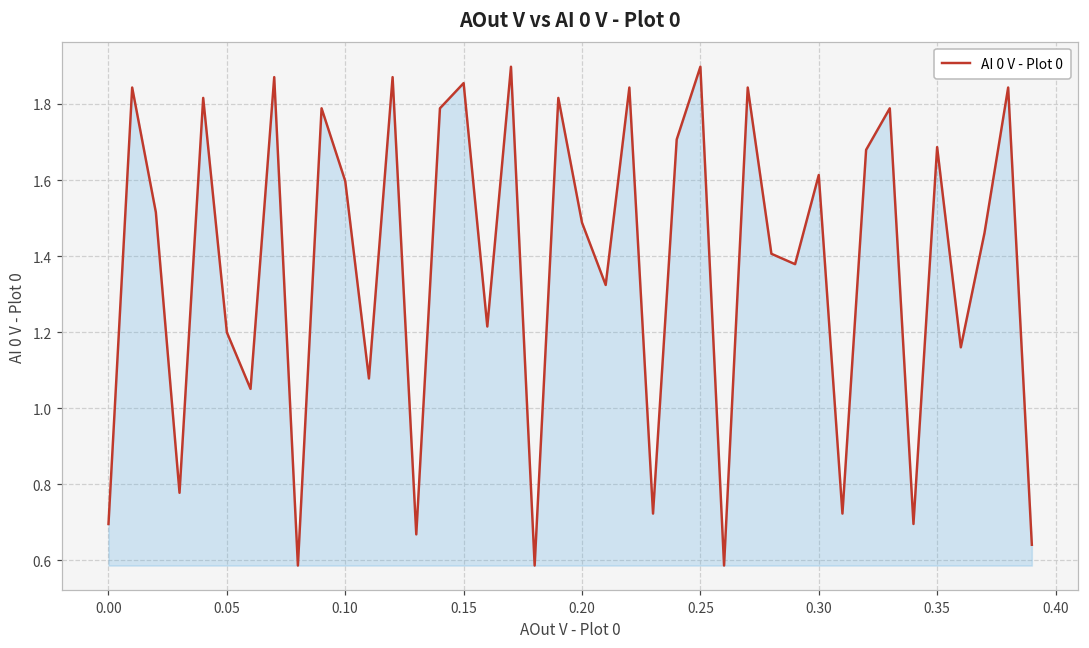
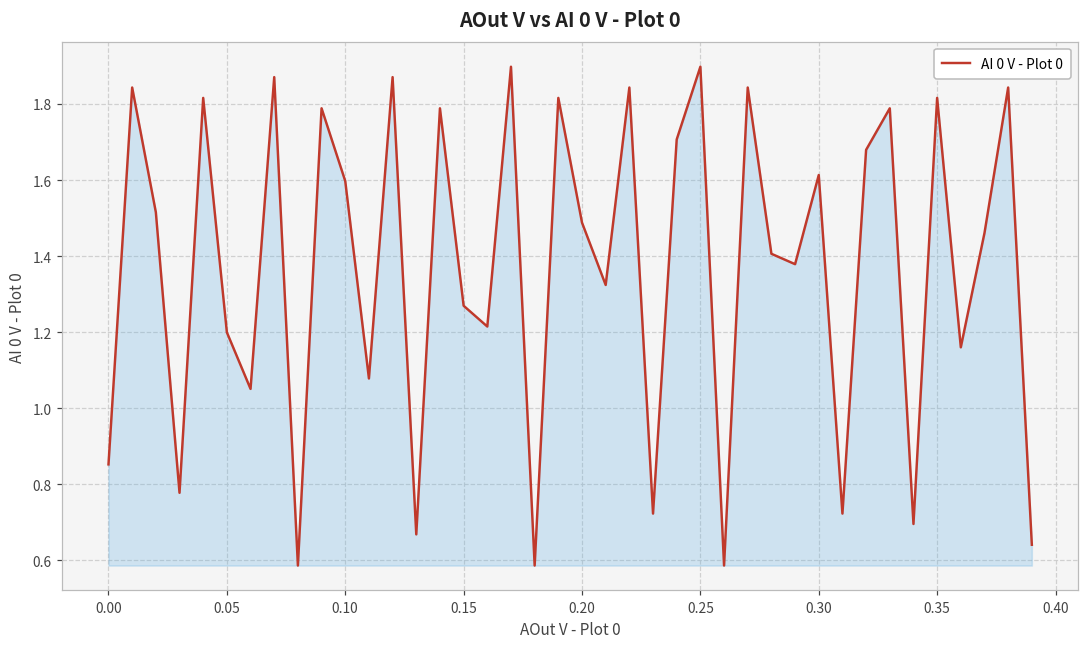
0.00: 0.70 -> 0.85
0.15: 1.85 -> 1.27
0.35: 1.69 -> 1.82
